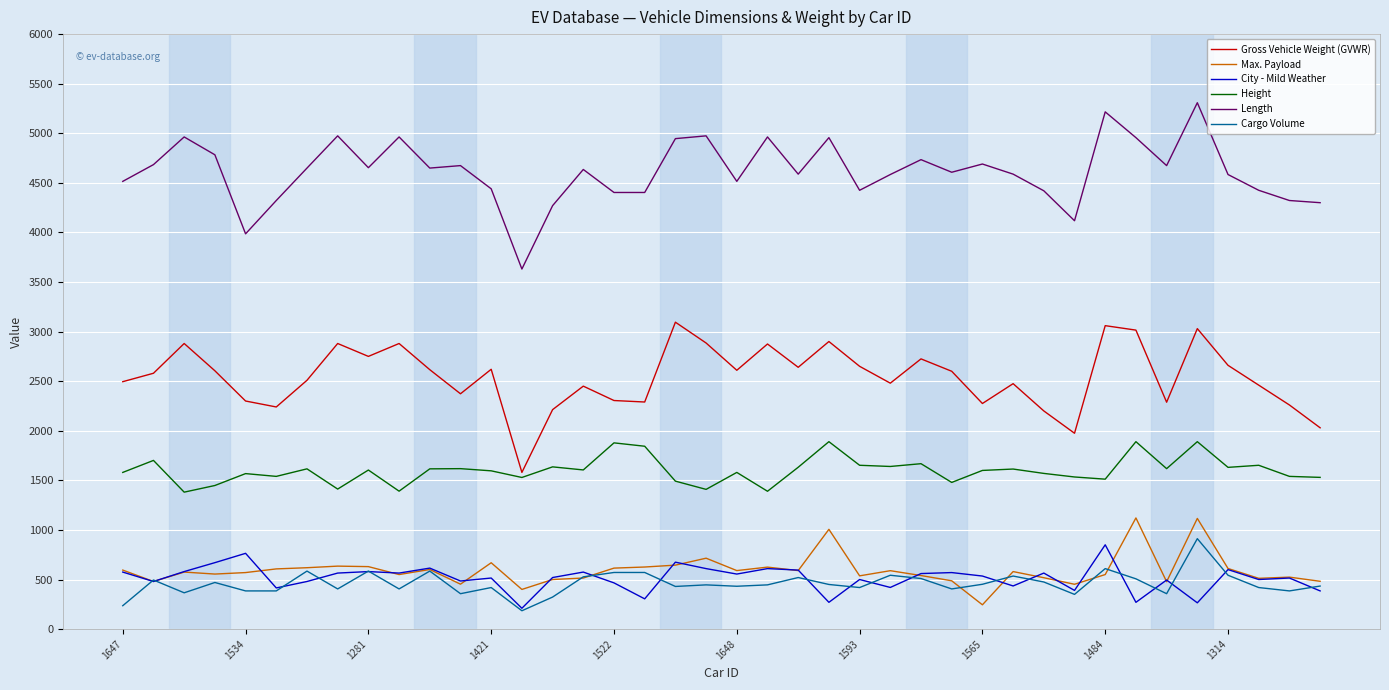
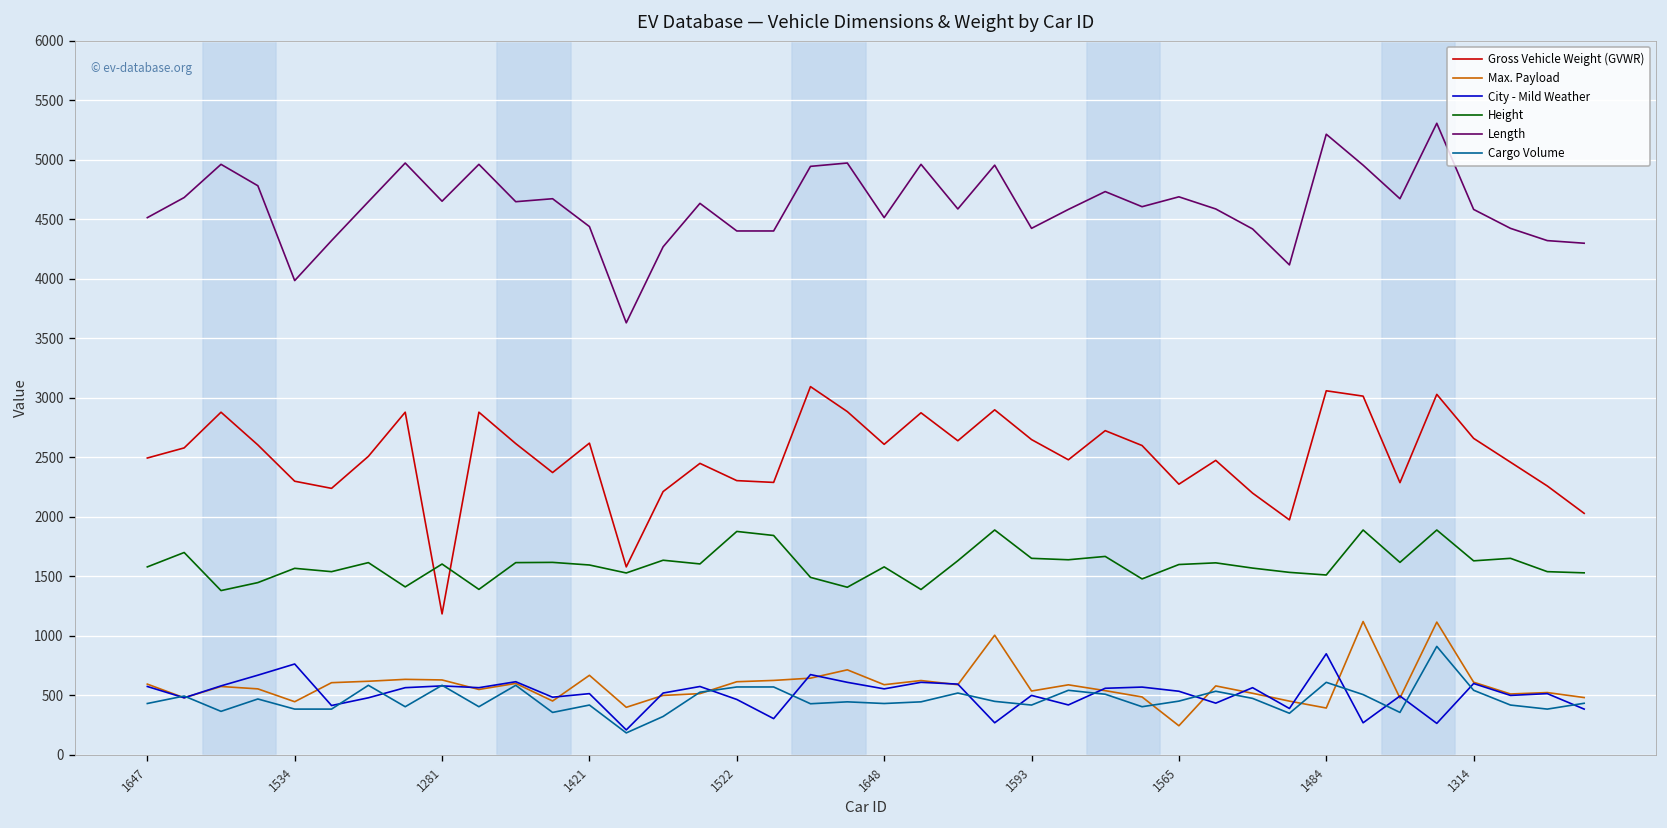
Cargo Volume, 1647: 200 -> 400
Max. Payload, 1534: 600 -> 400
Gross Vehicle Weight (GVWR), 1281: 2800 -> 1200
Max. Payload, 1484: 600 -> 400
